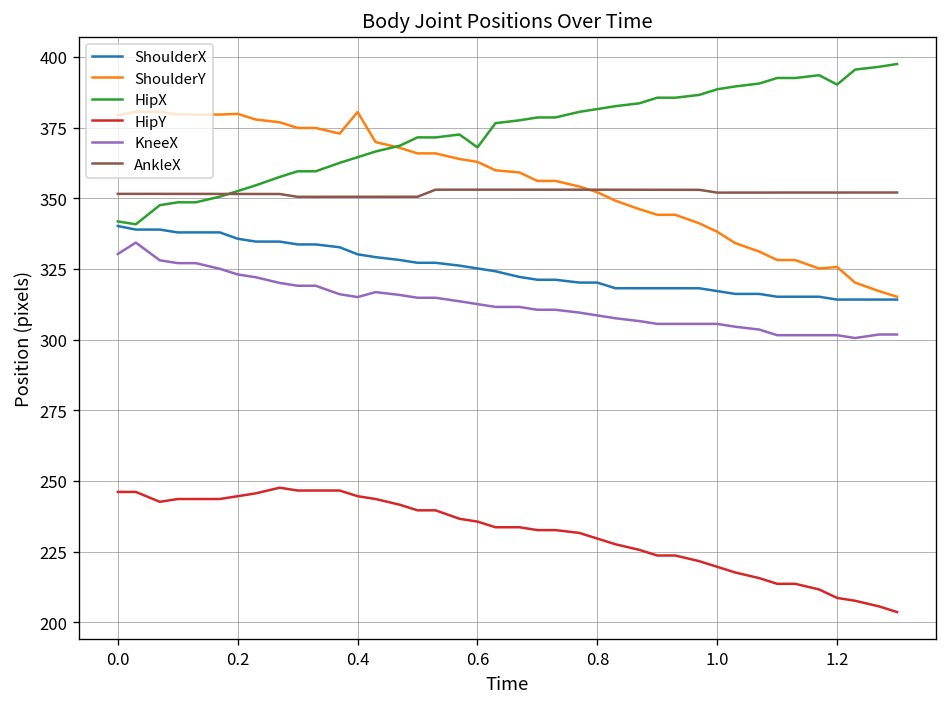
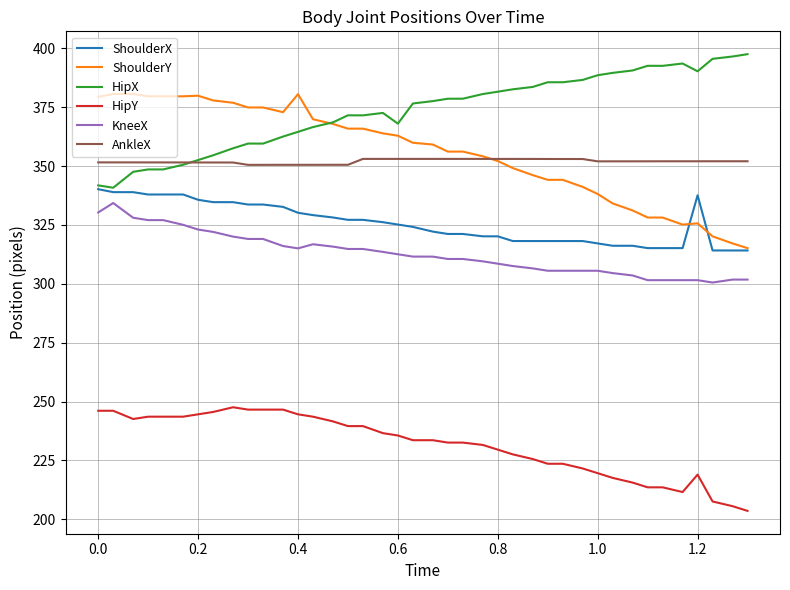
ShoulderX, 1.2: 314 -> 338
HipY, 1.2: 209 -> 219
